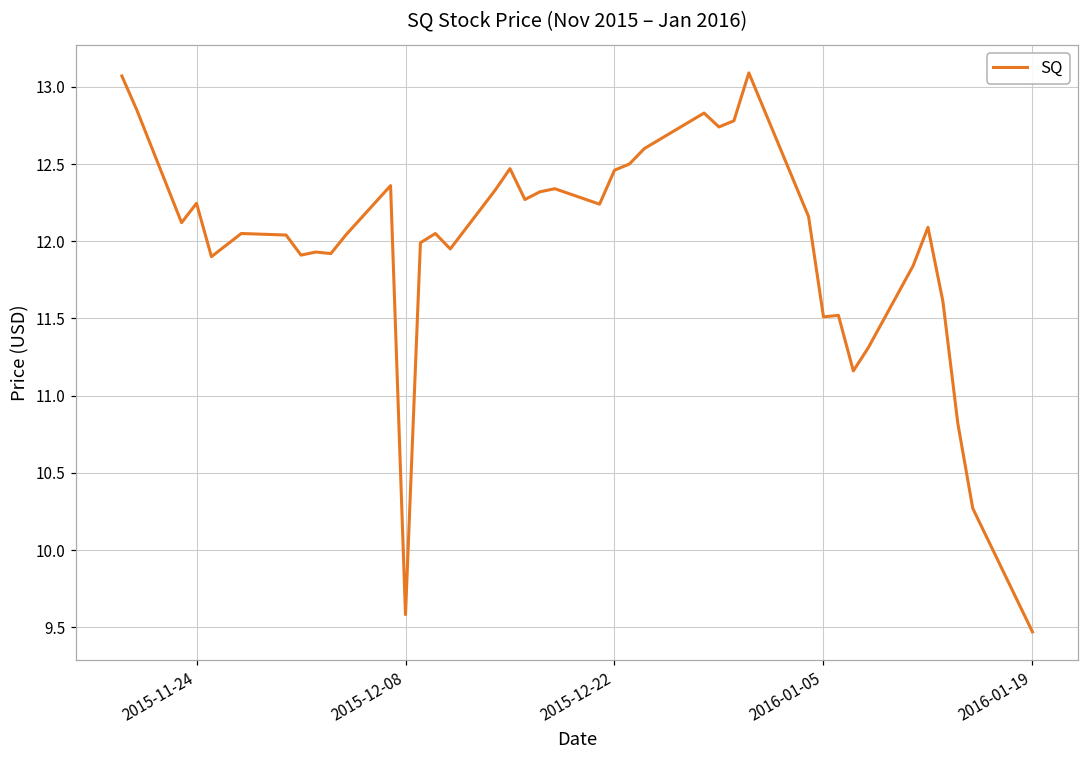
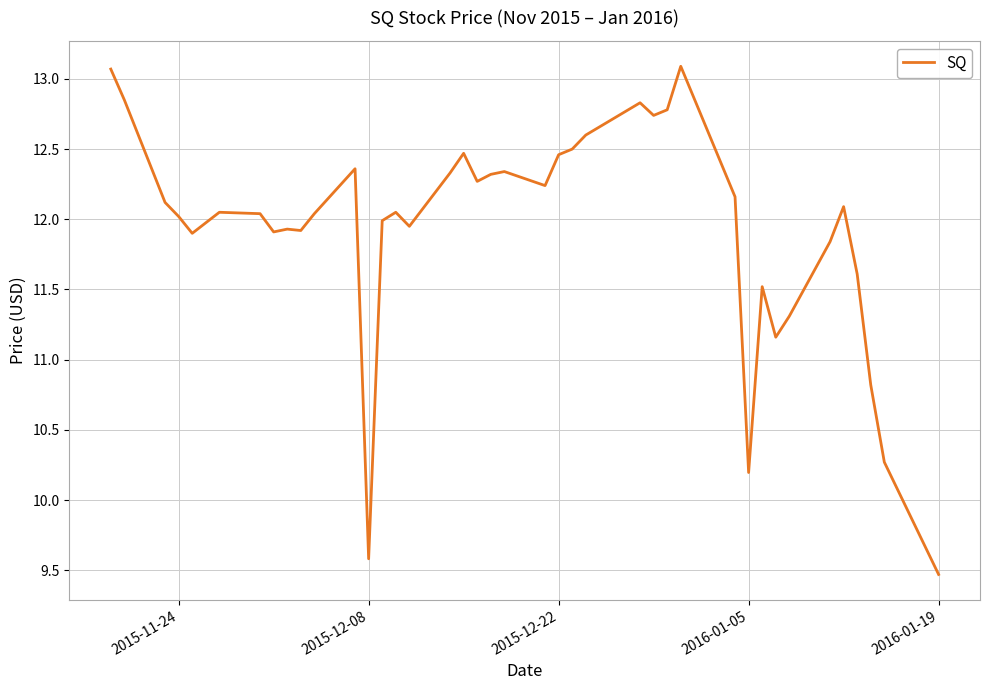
2015-11-24: 12.25 -> 12.02
2016-01-05: 11.51 -> 10.20
